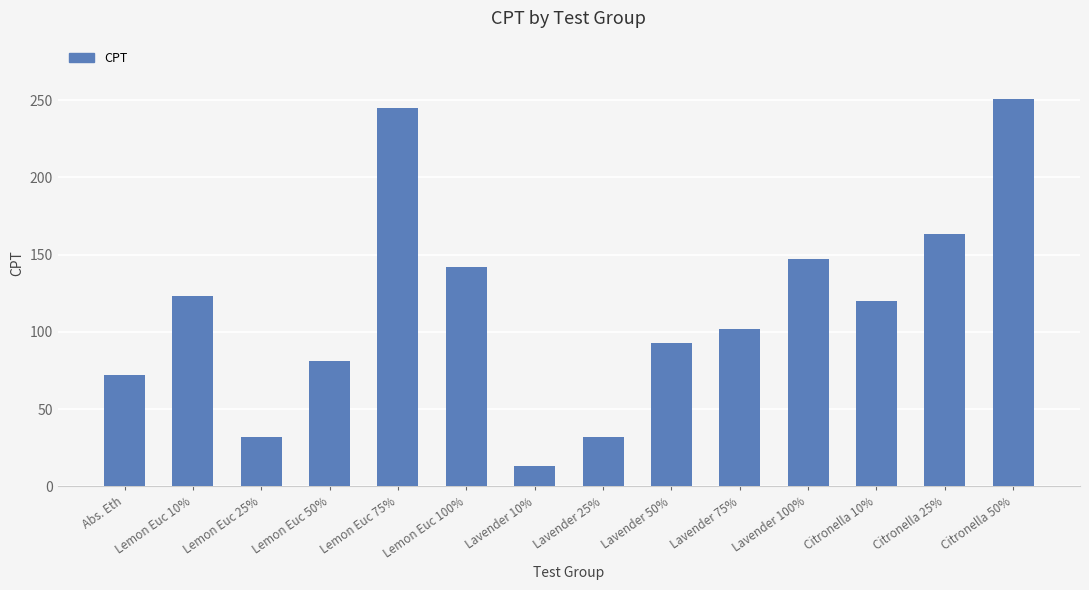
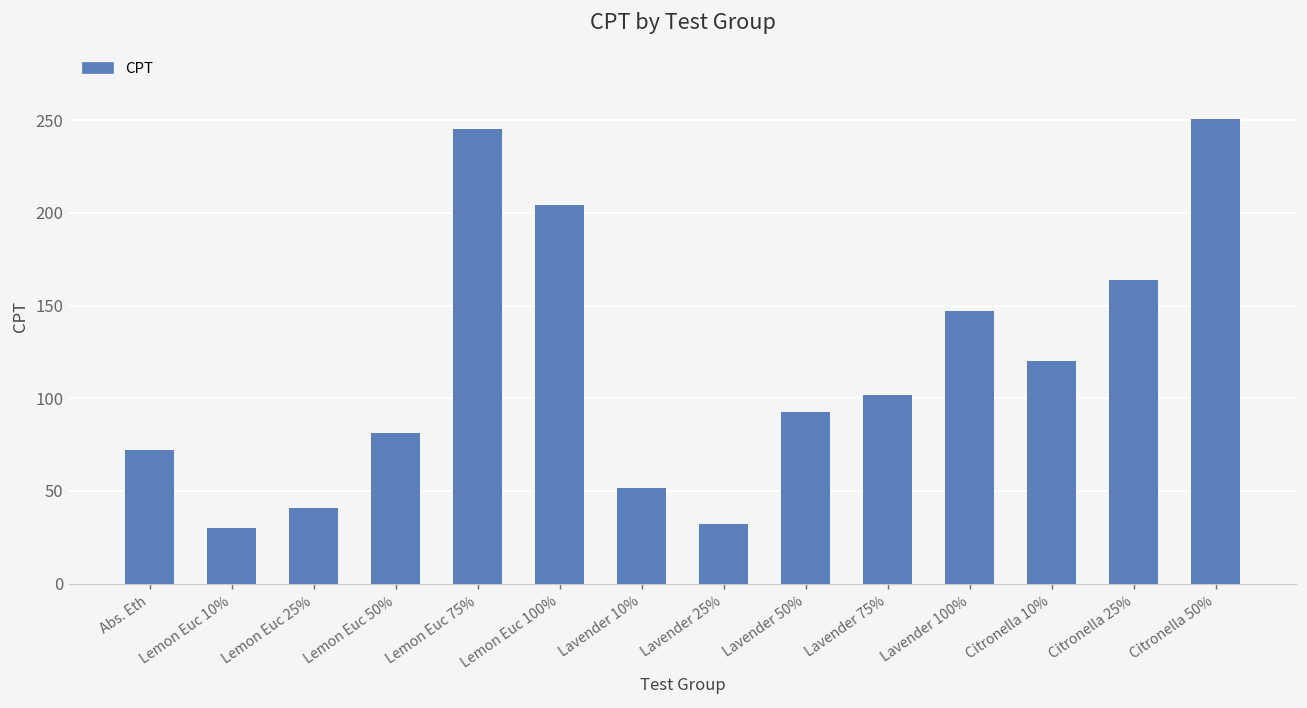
Lemon Euc 10%: 123 -> 30
Lemon Euc 25%: 32 -> 41
Lemon Euc 100%: 142 -> 204
Lavender 10%: 13 -> 52
